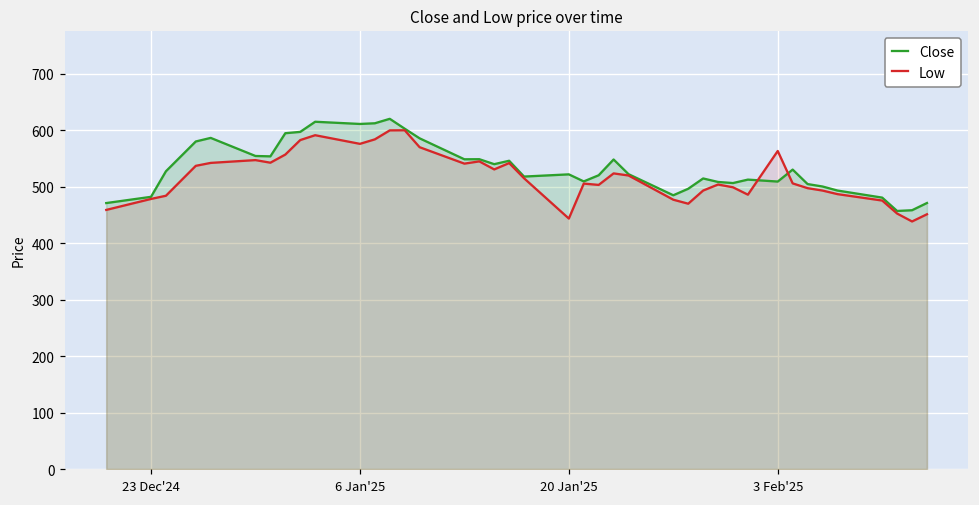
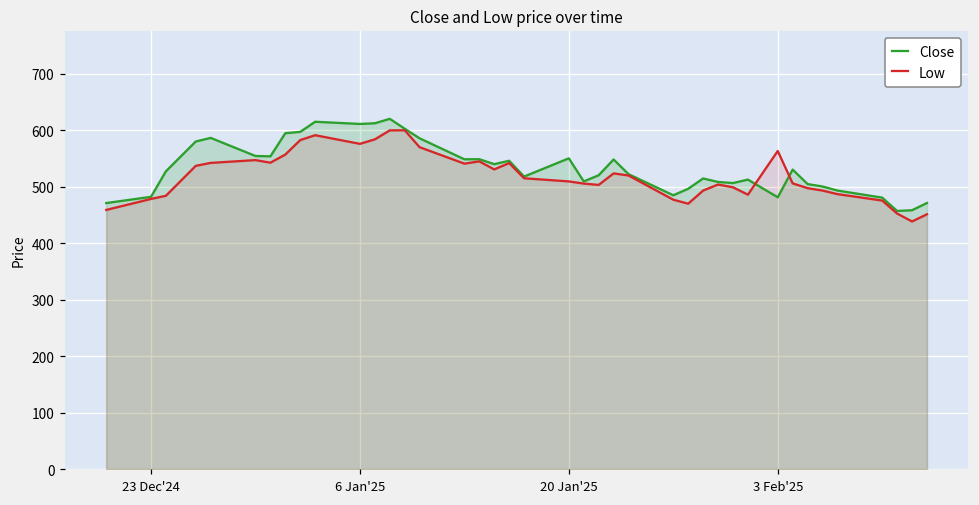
Close, 20 Jan'25: 520 -> 550
Low, 20 Jan'25: 440 -> 510
Close, 3 Feb'25: 510 -> 480
